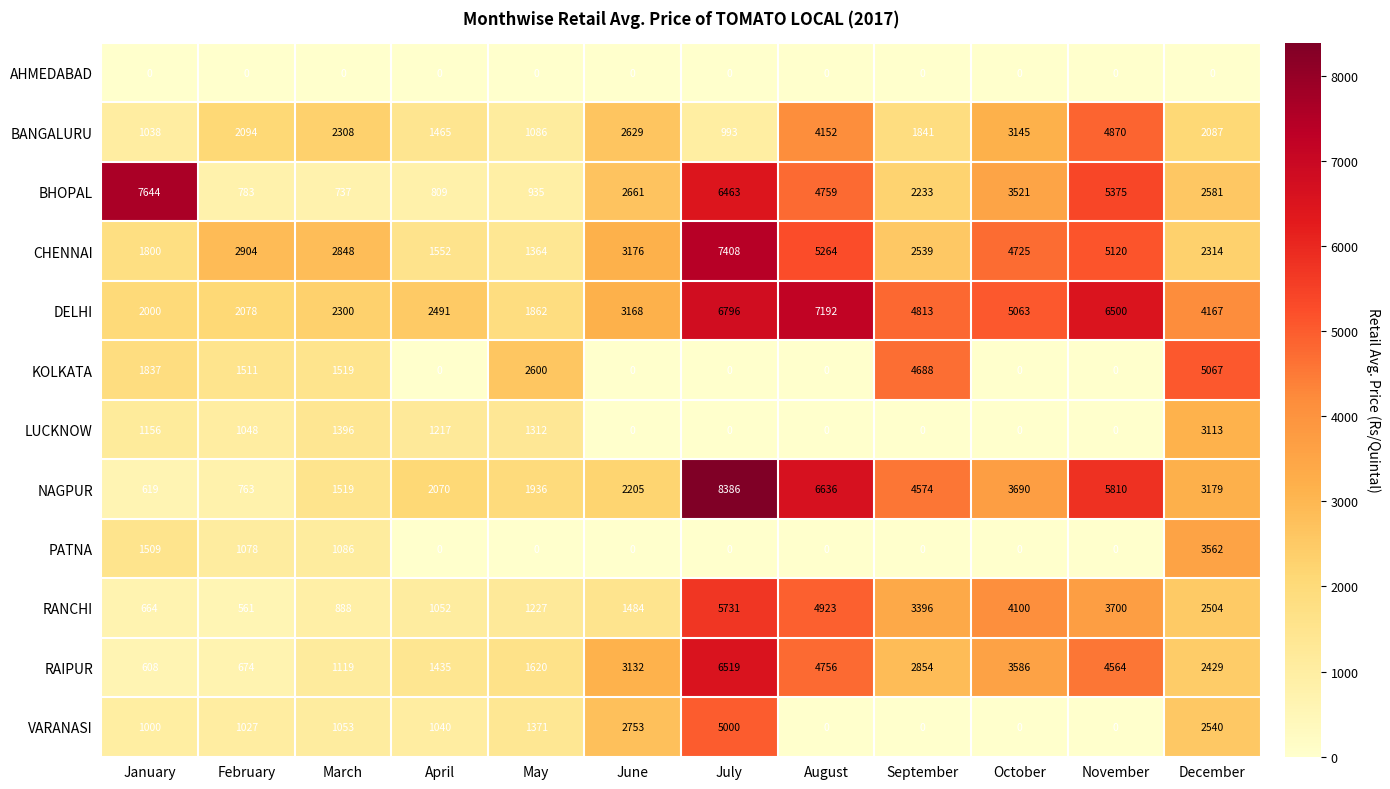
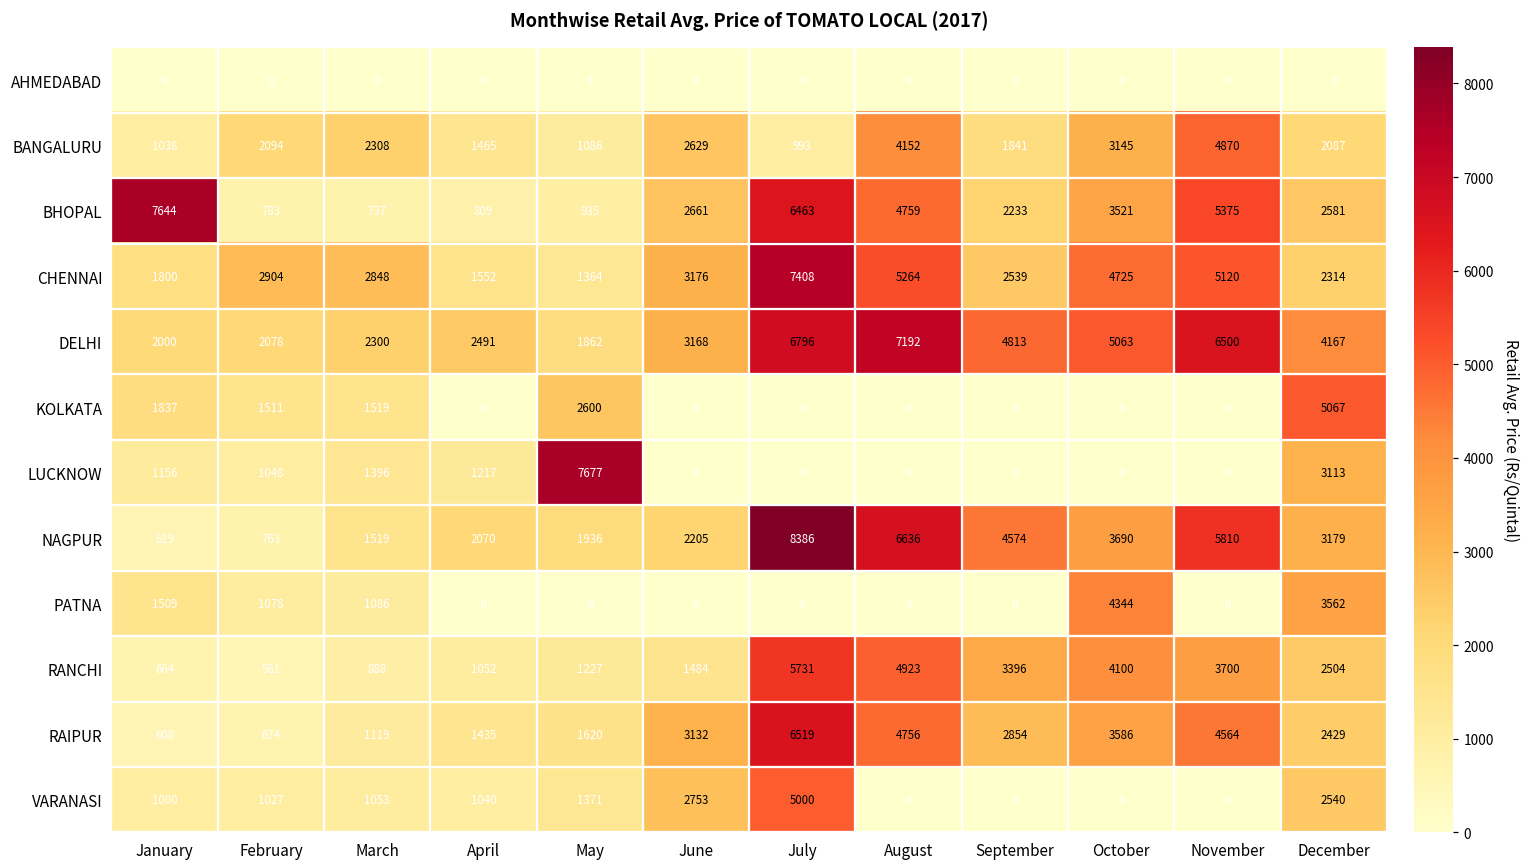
KOLKATA, September: 4688 -> 0
LUCKNOW, May: 1312 -> 7677
PATNA, October: 0 -> 4344
